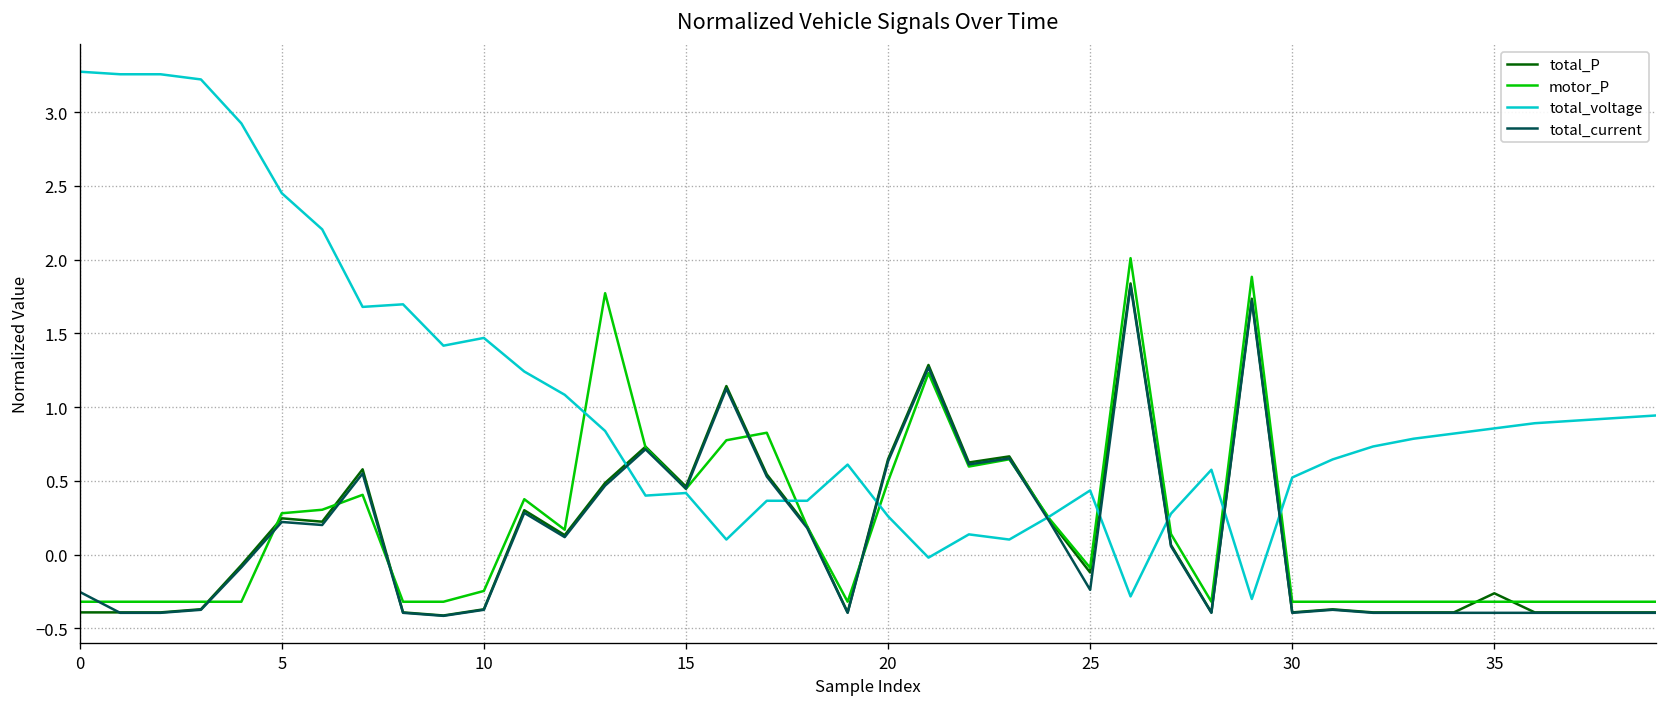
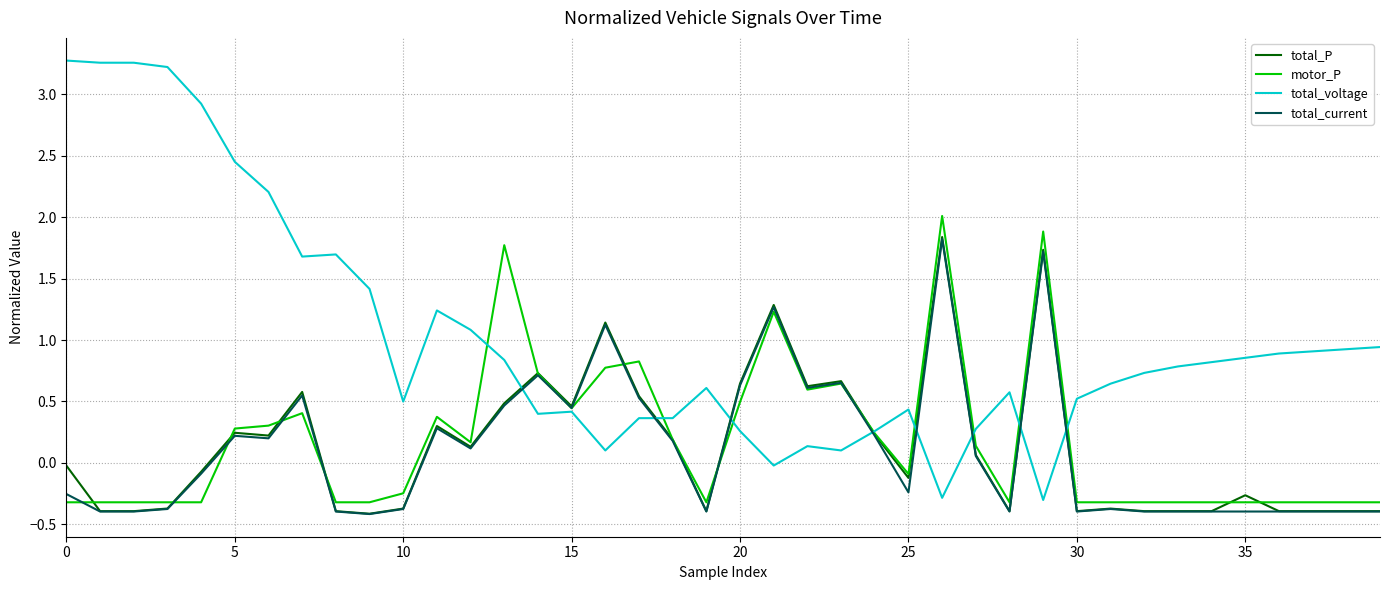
total_P, 0: -0.39 -> -0.02
total_voltage, 10: 1.47 -> 0.50
